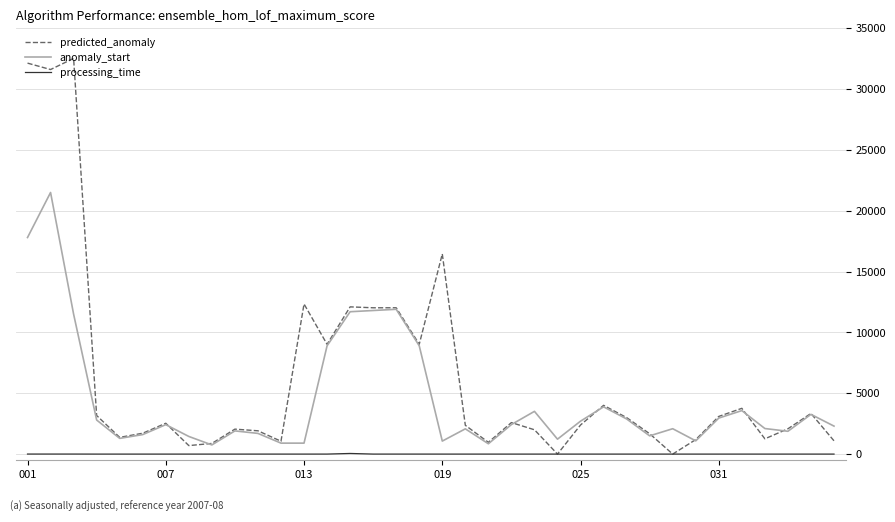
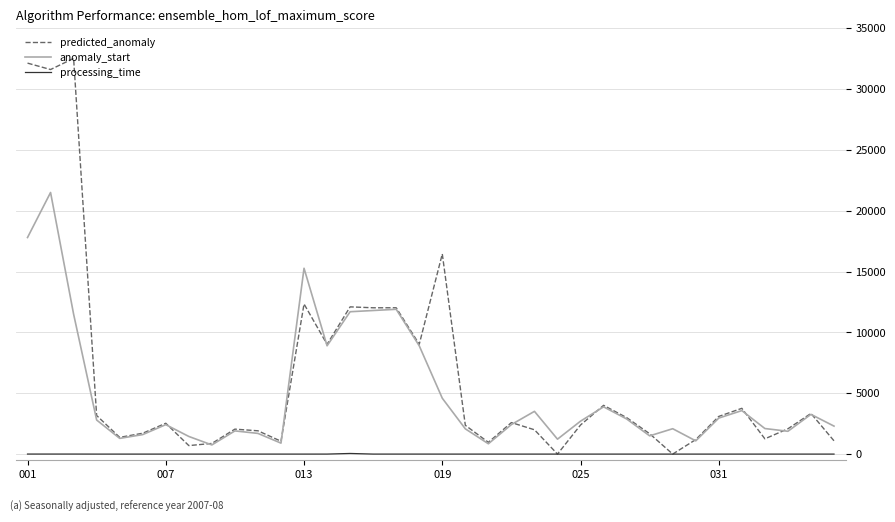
anomaly_start, 013: 900 -> 15300
anomaly_start, 019: 1100 -> 4600
